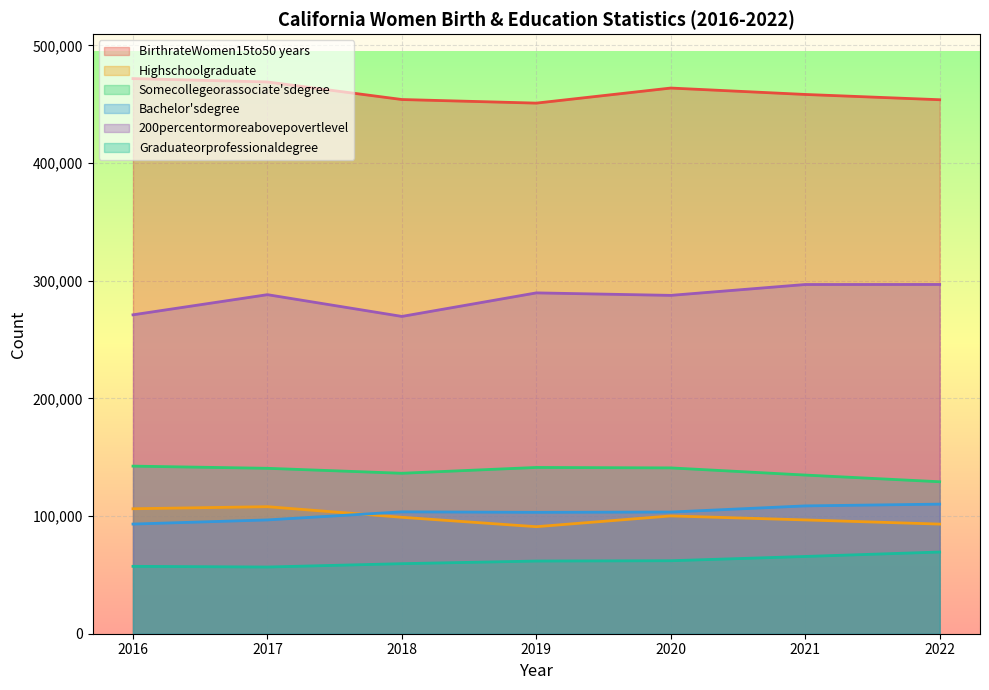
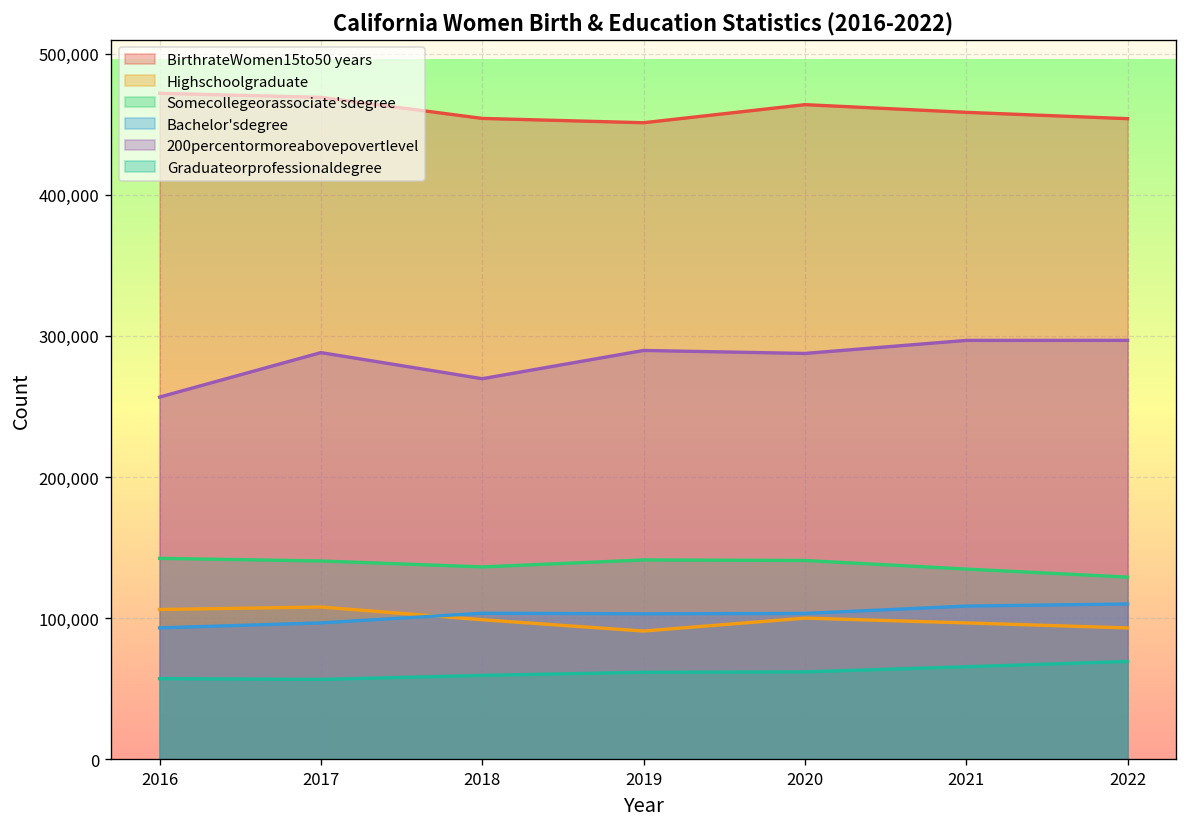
200percentormoreabovepovertlevel, 2016: 271,000 -> 257,000
